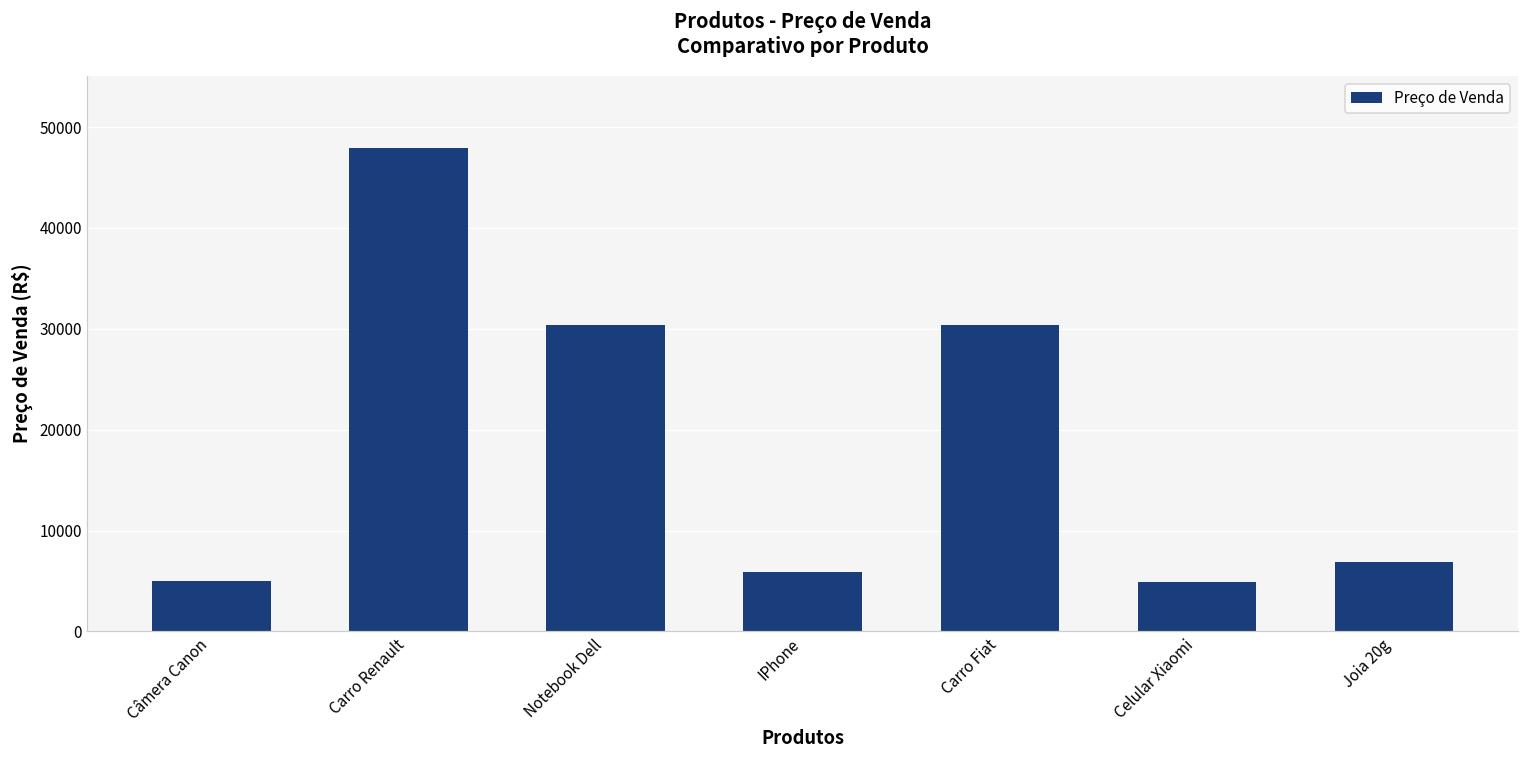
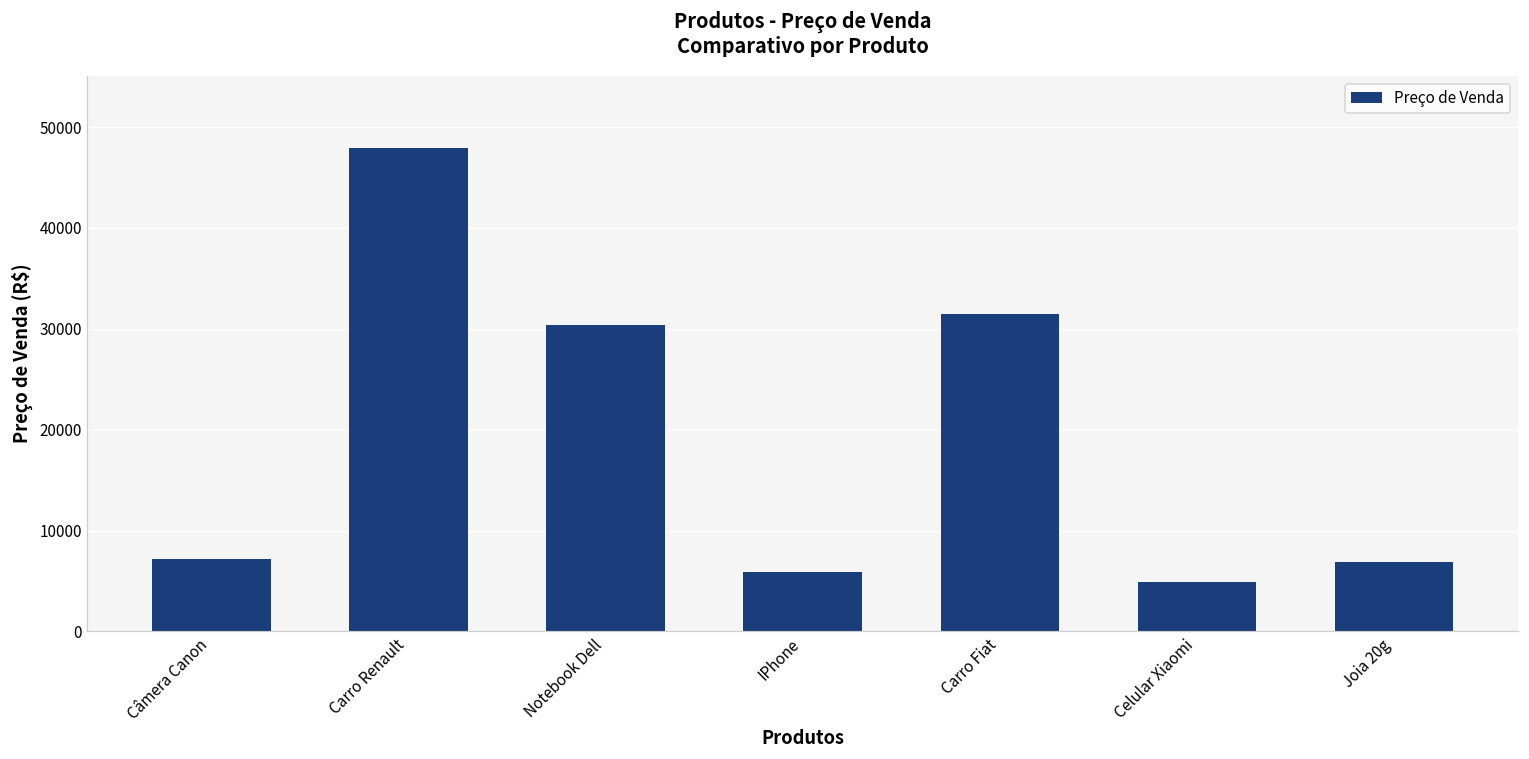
Câmera Canon: 5000 -> 7000
Carro Fiat: 30000 -> 31000
